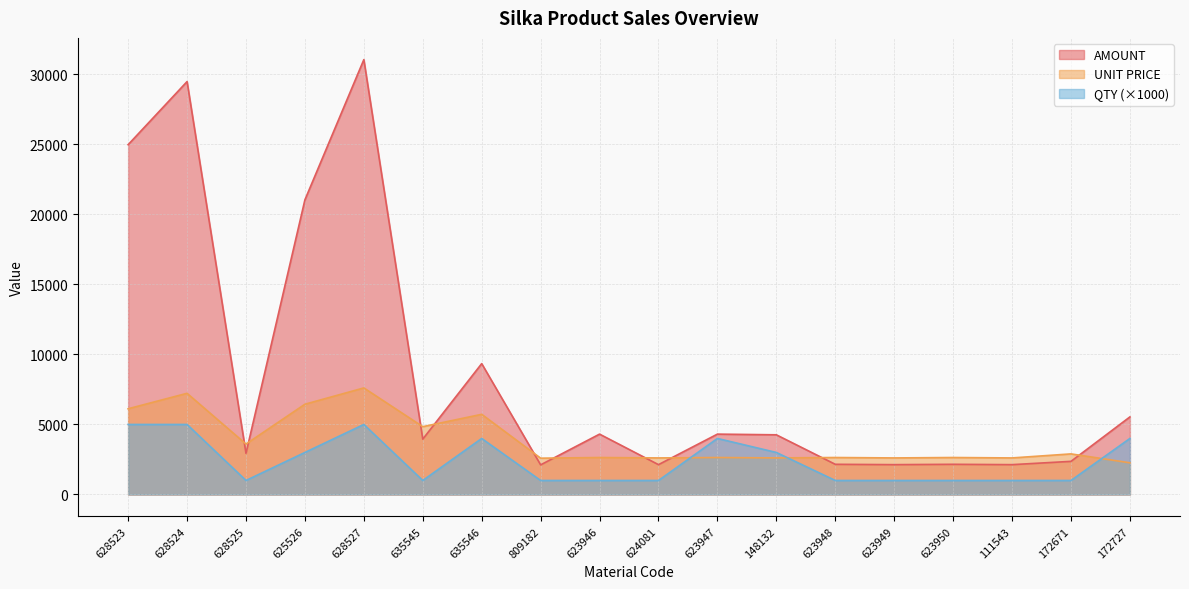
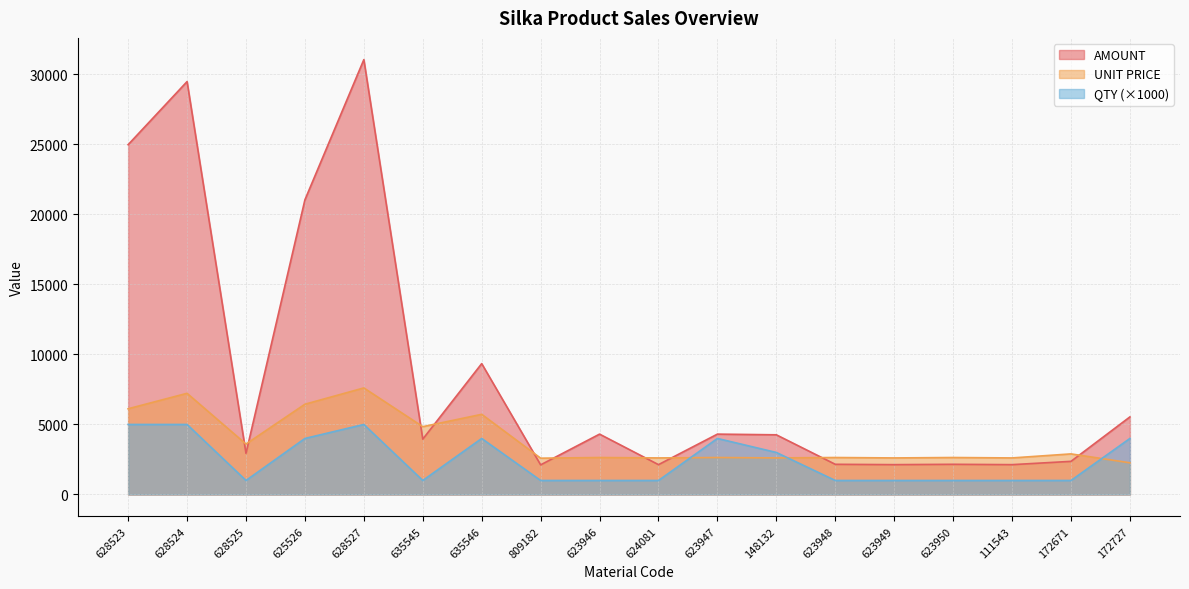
QTY (×1000), 625526: 3000 -> 4000
